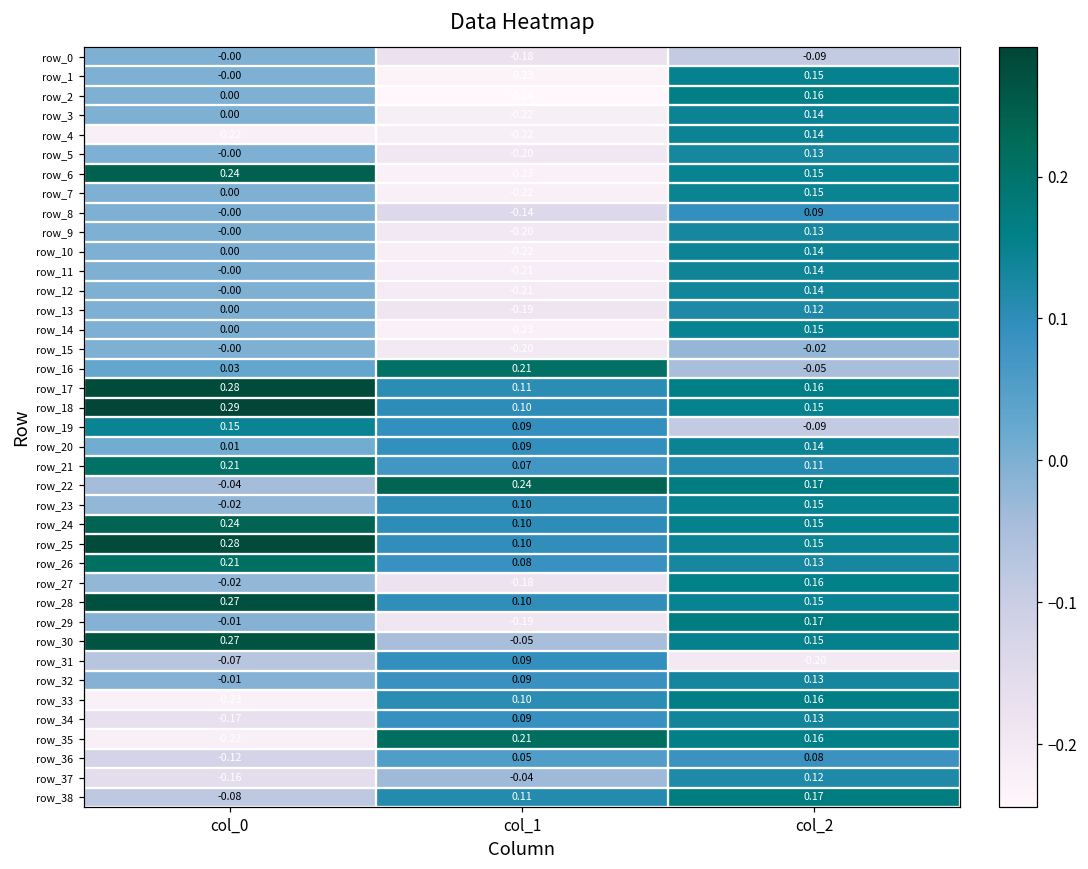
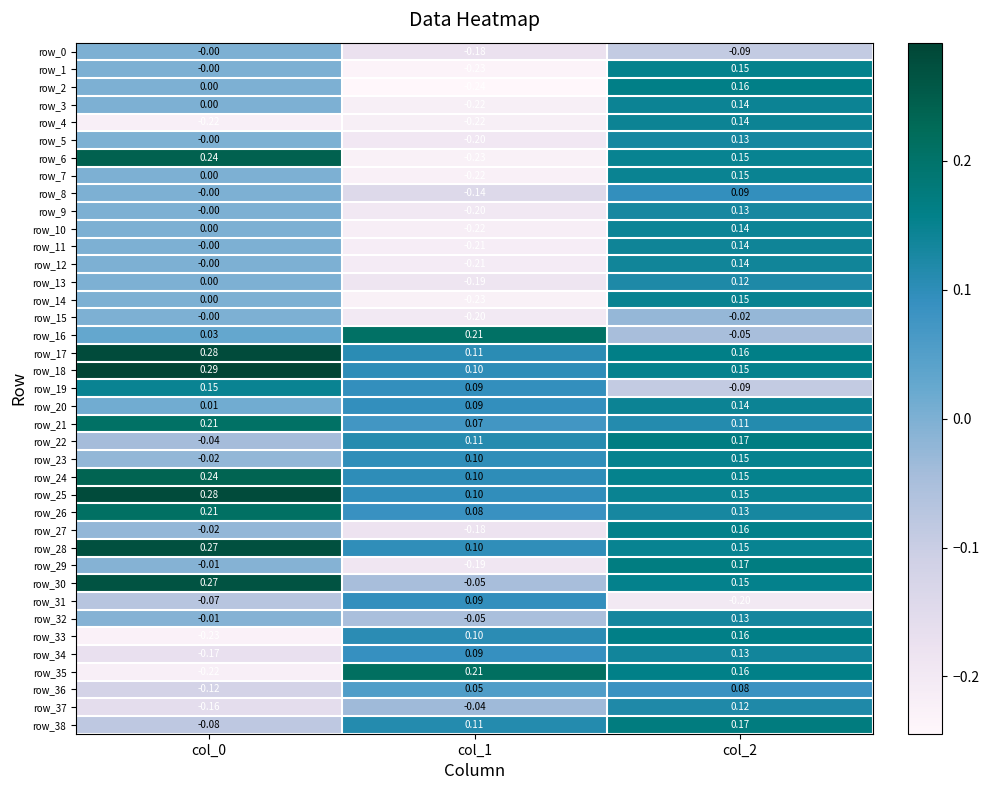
row_22, col_1: 0.24 -> 0.11
row_32, col_1: 0.09 -> -0.05
